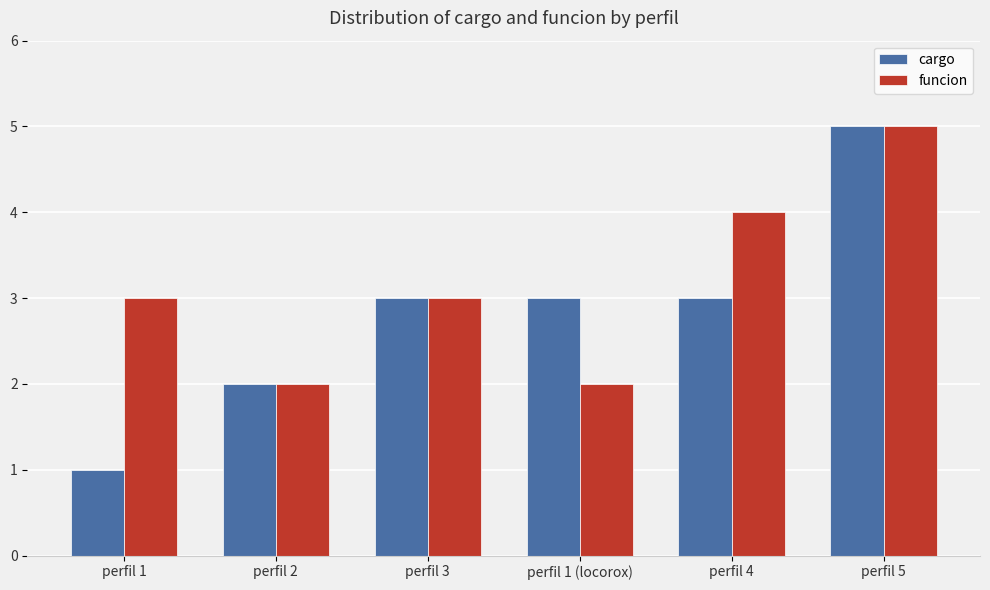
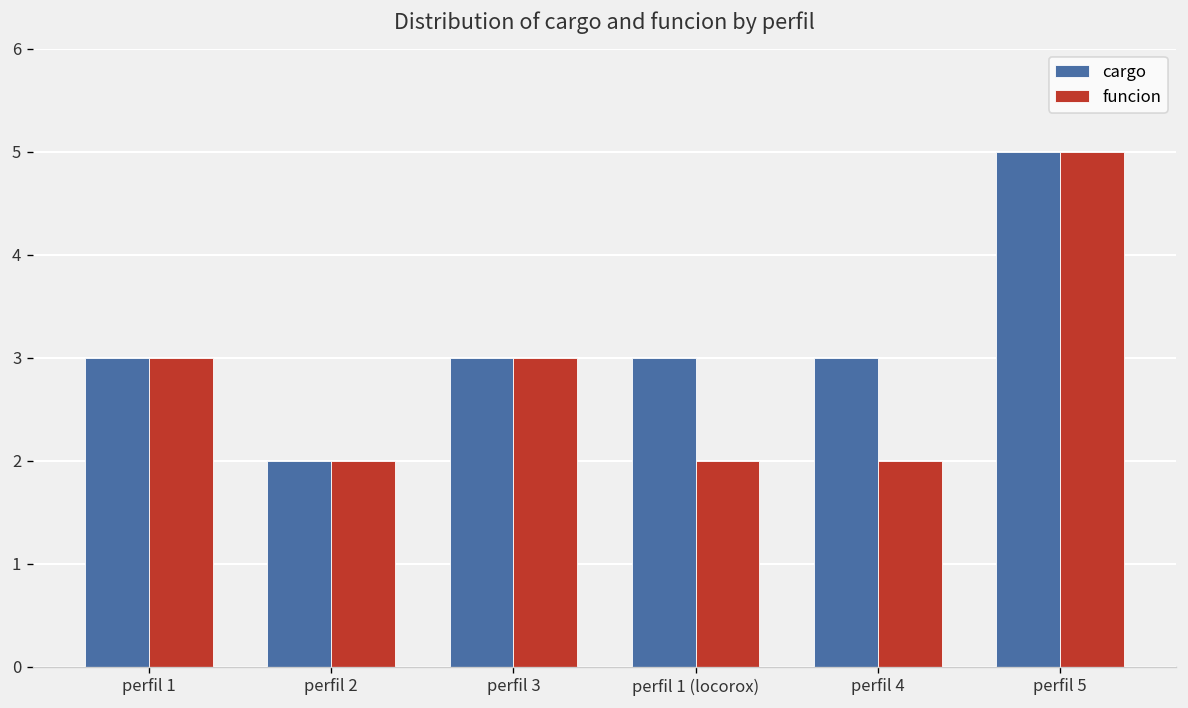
cargo, perfil 1: 1 -> 3
funcion, perfil 4: 4 -> 2
